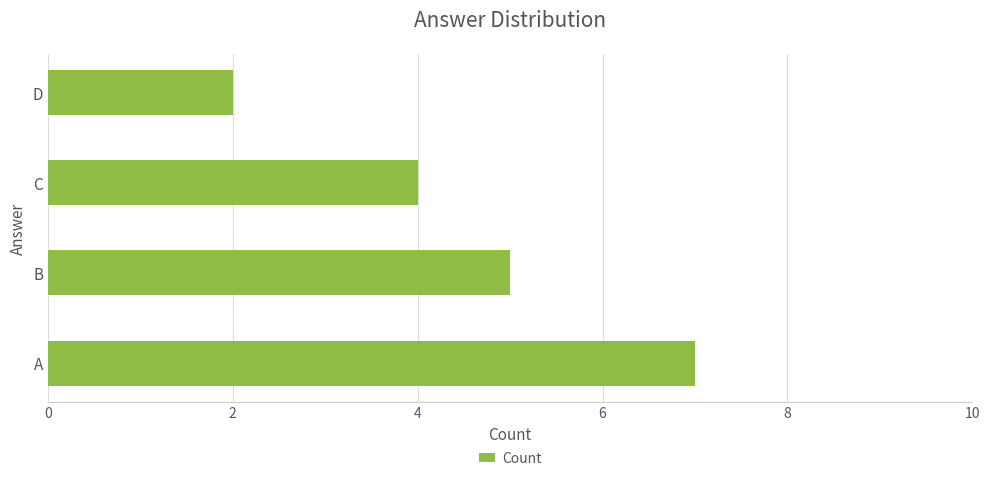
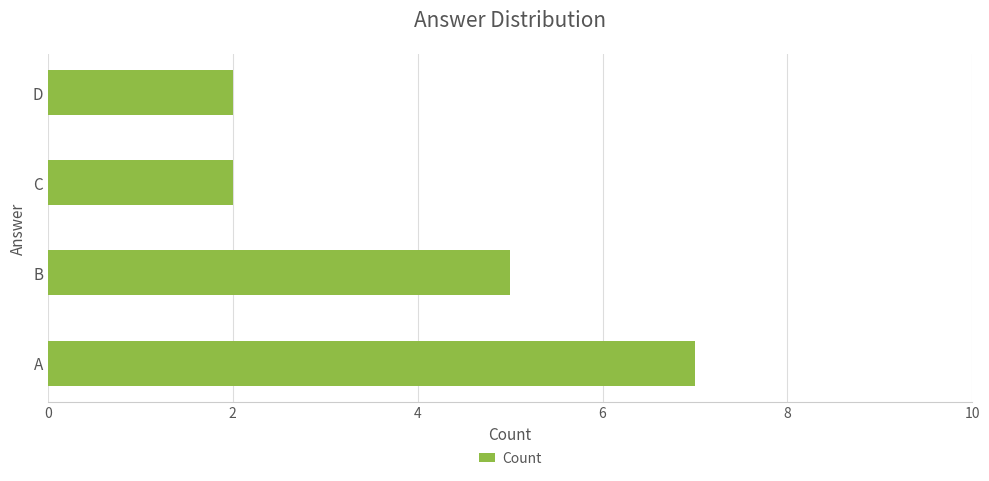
C: 4 -> 2
